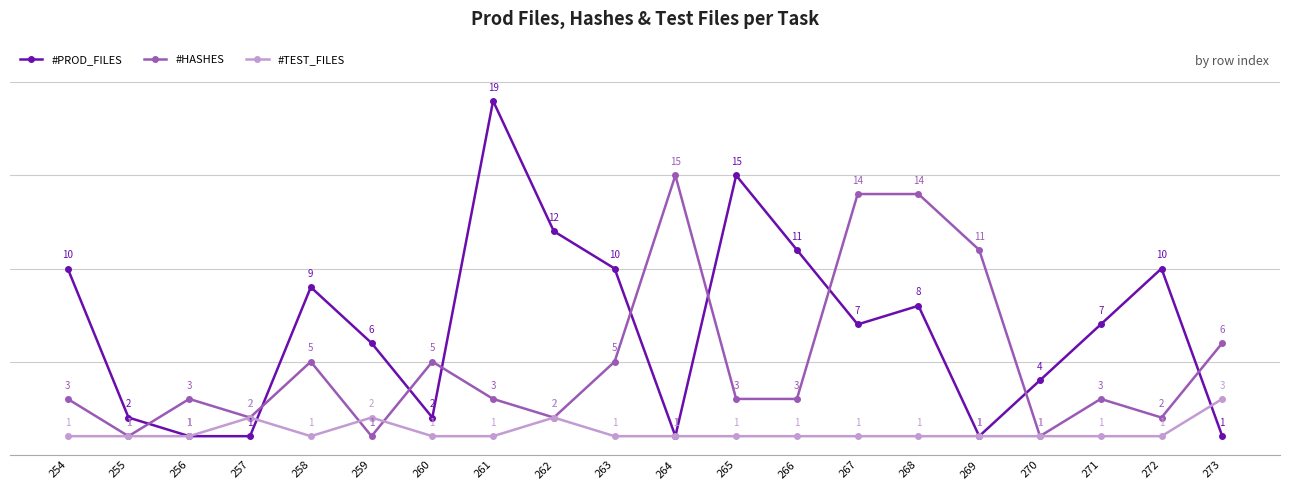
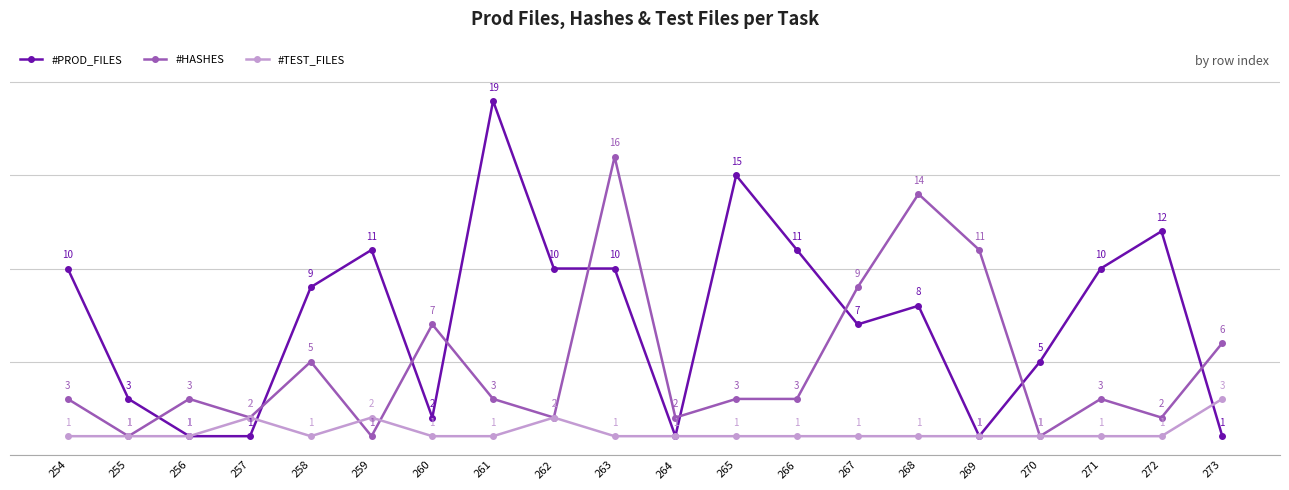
#PROD_FILES, 255: 2 -> 3
#PROD_FILES, 259: 6 -> 11
#HASHES, 260: 5 -> 7
#PROD_FILES, 262: 12 -> 10
#HASHES, 263: 5 -> 16
#HASHES, 264: 15 -> 2
#HASHES, 267: 14 -> 9
#PROD_FILES, 270: 4 -> 5
#PROD_FILES, 271: 7 -> 10
#PROD_FILES, 272: 10 -> 12
